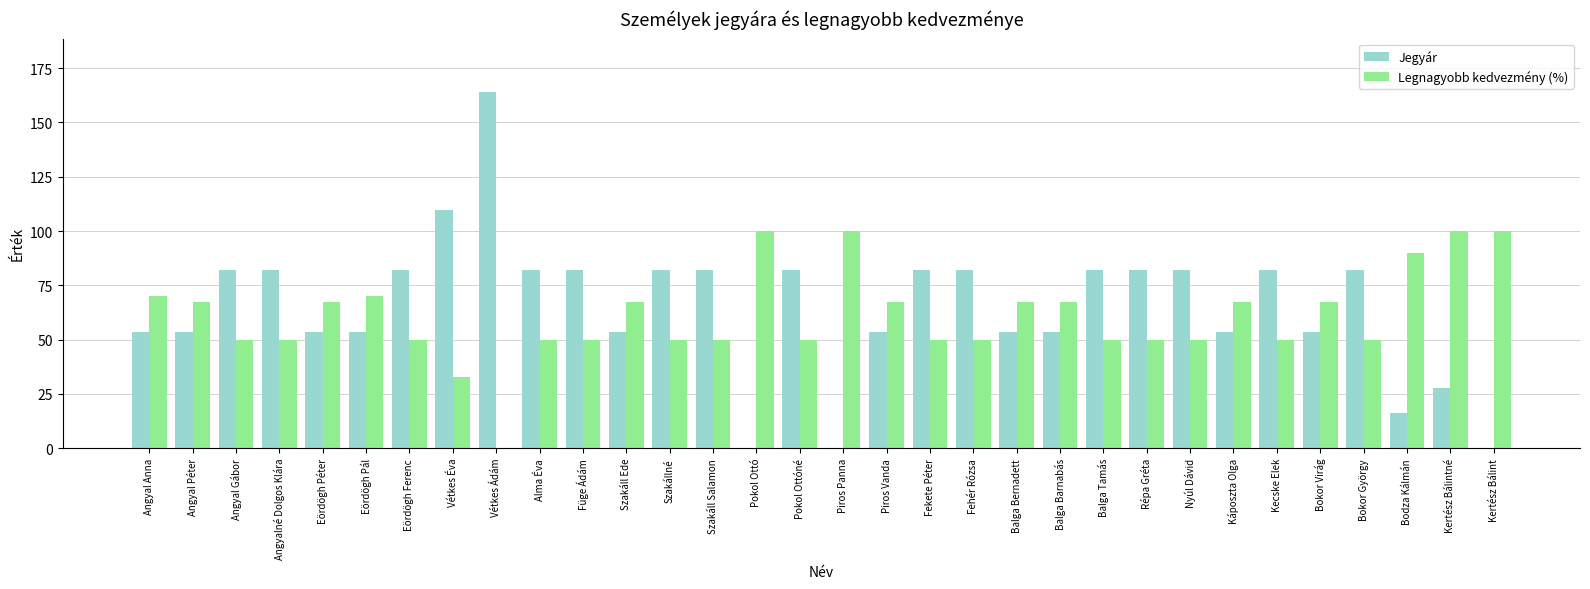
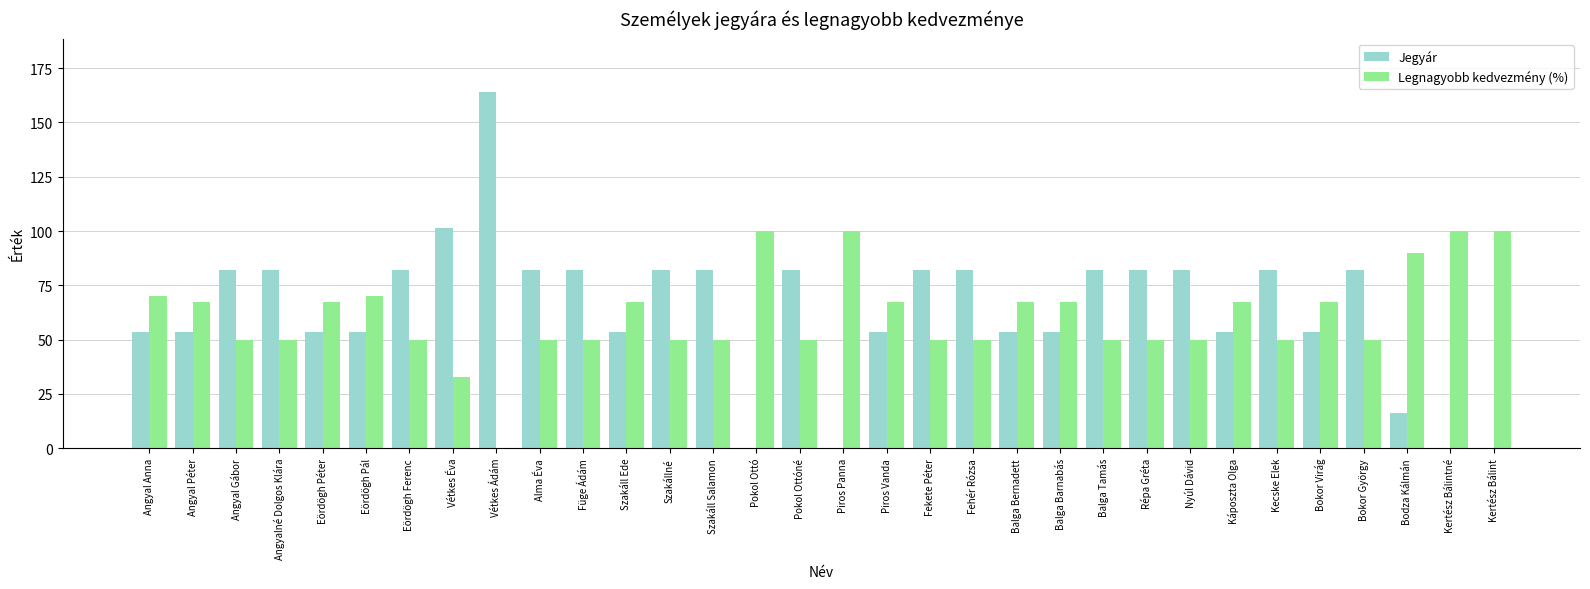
Jegyár, Vétkes Éva: 110 -> 101
Jegyár, Kertész Bálintné: 28 -> 0
